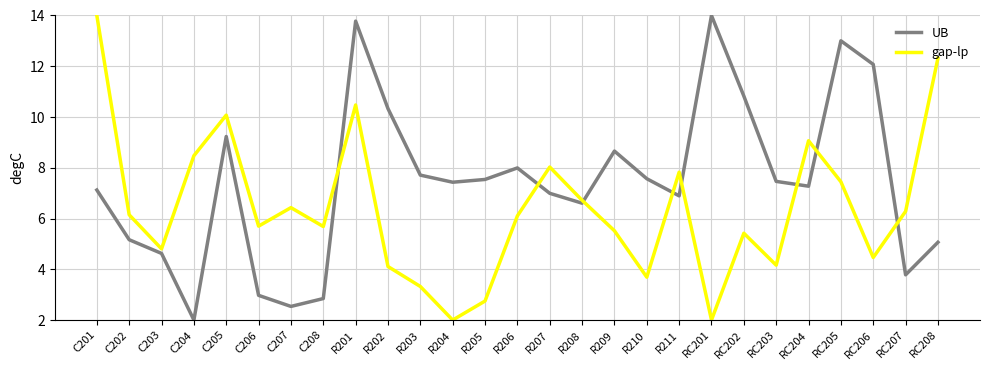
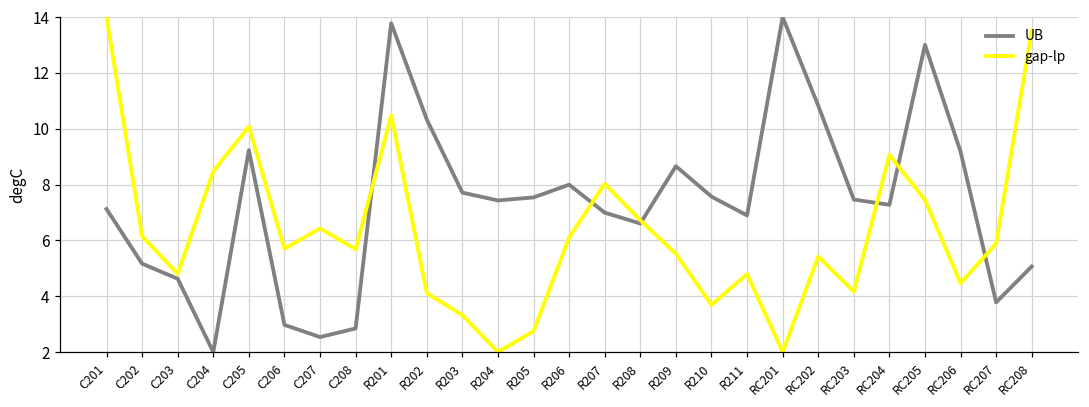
gap-lp, R211: 7.8 -> 4.8
UB, RC206: 12.1 -> 9.2
gap-lp, RC207: 6.3 -> 5.9
gap-lp, RC208: 12.3 -> 13.5
